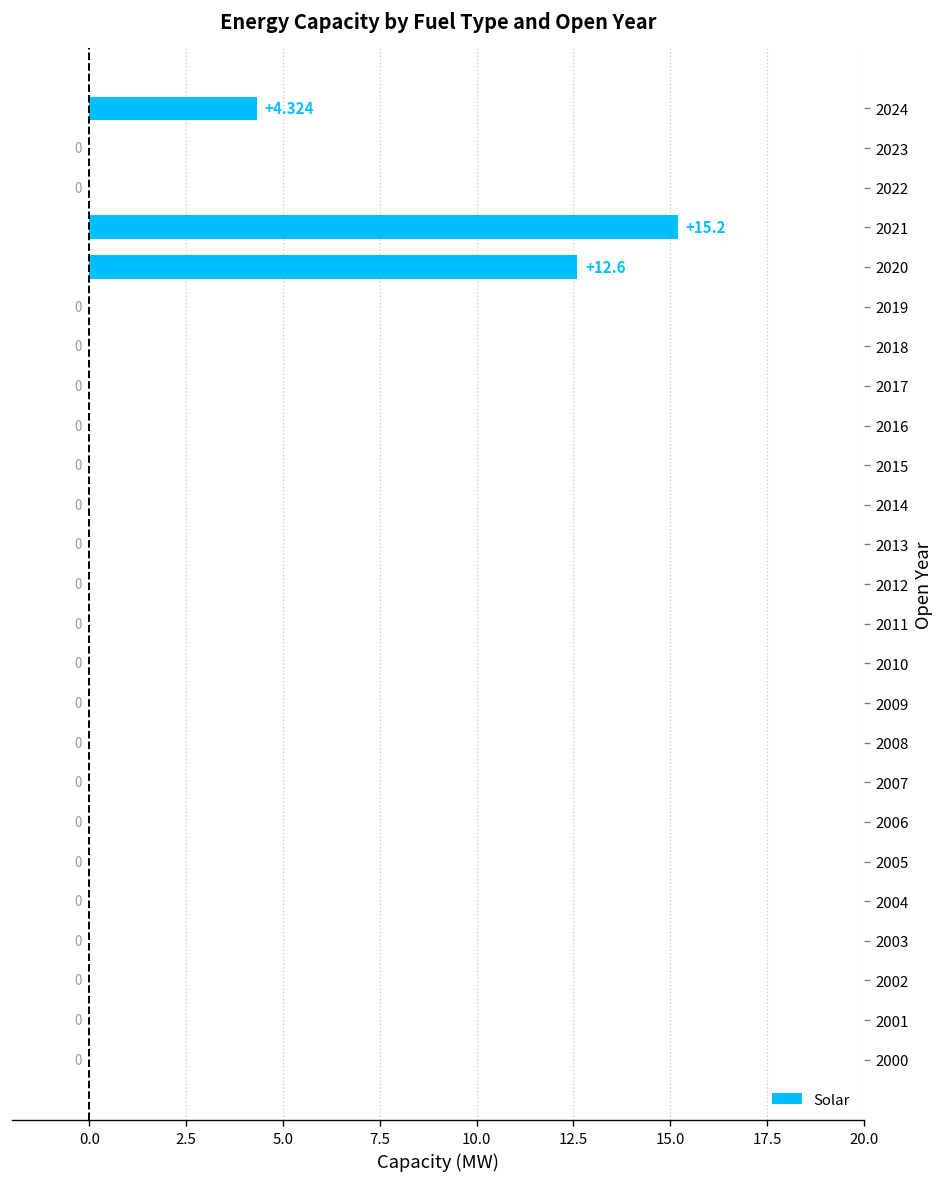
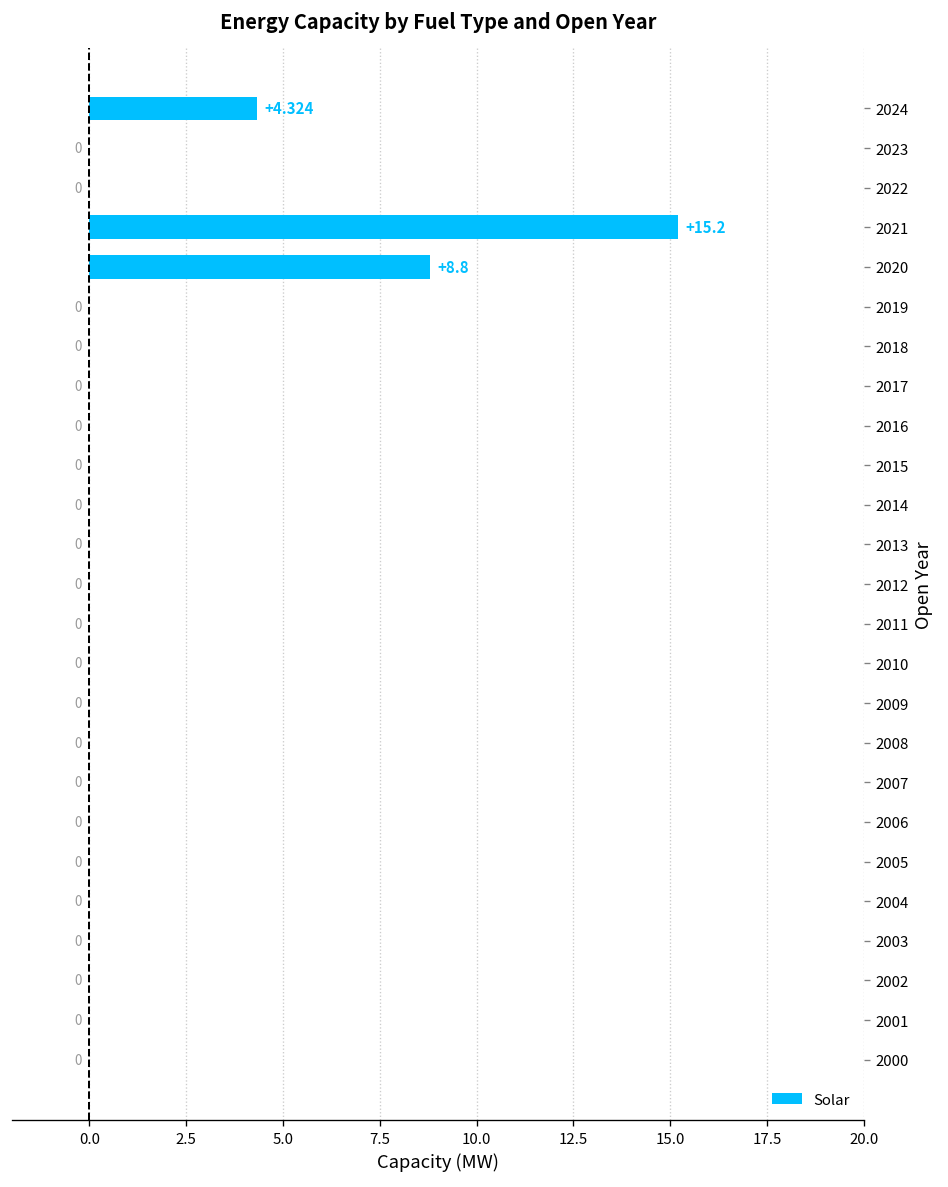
2020: +12.6 -> +8.8
